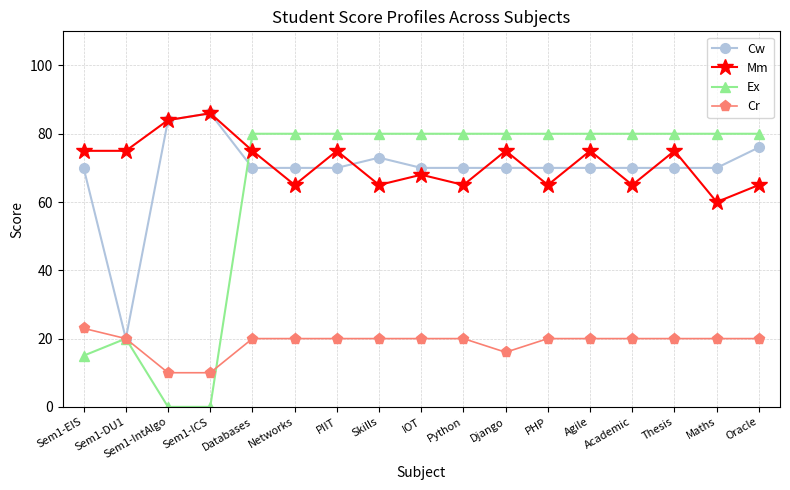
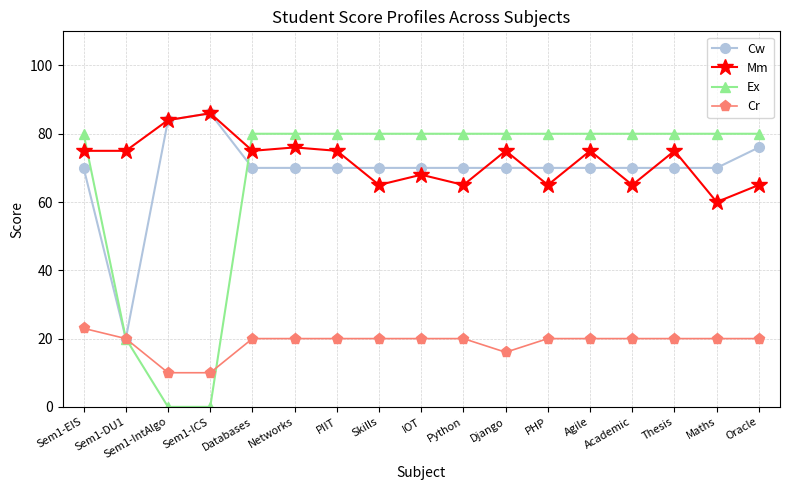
Ex, Sem1-EIS: 15 -> 80
Mm, Networks: 65 -> 76
Cw, Skills: 73 -> 70
